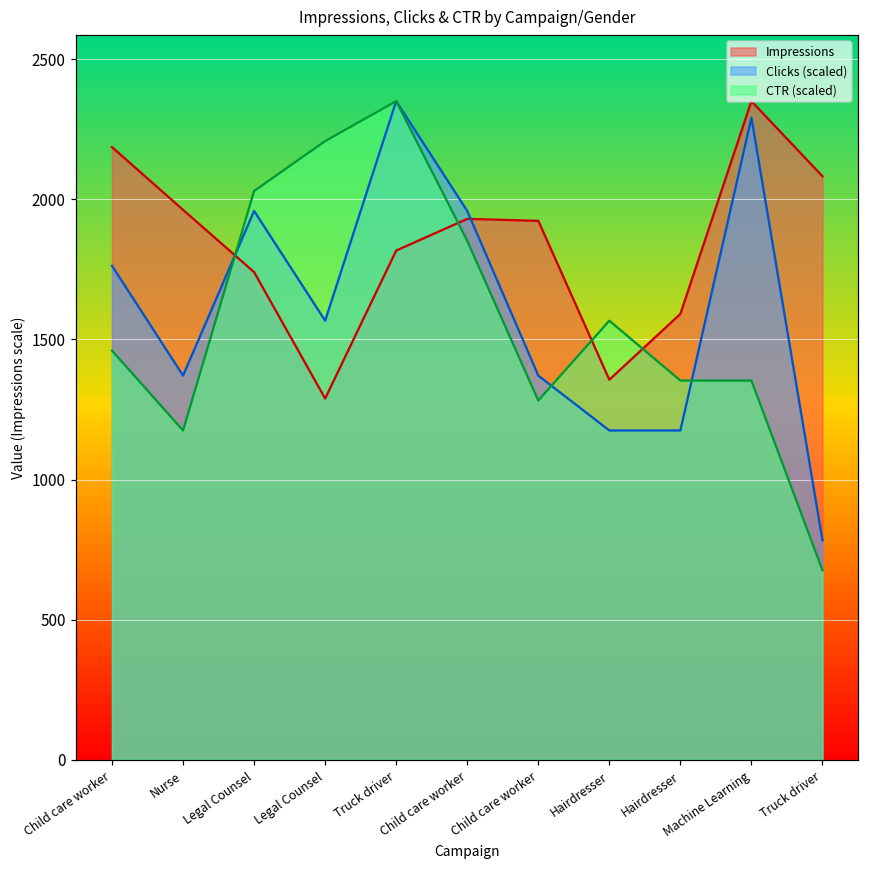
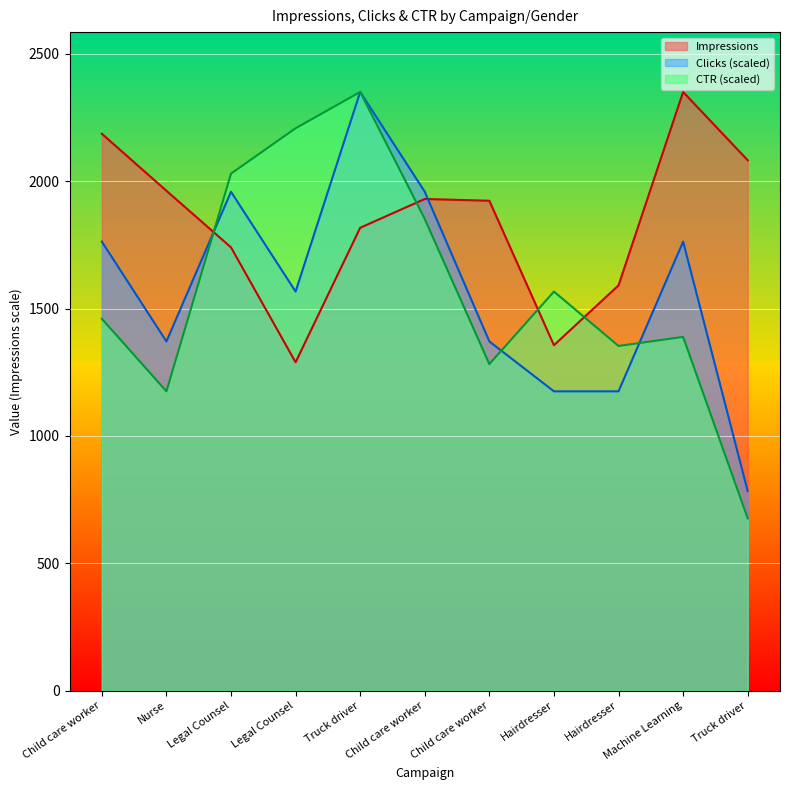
Clicks (scaled), Machine Learning: 2290 -> 1760
CTR (scaled), Machine Learning: 1350 -> 1390
